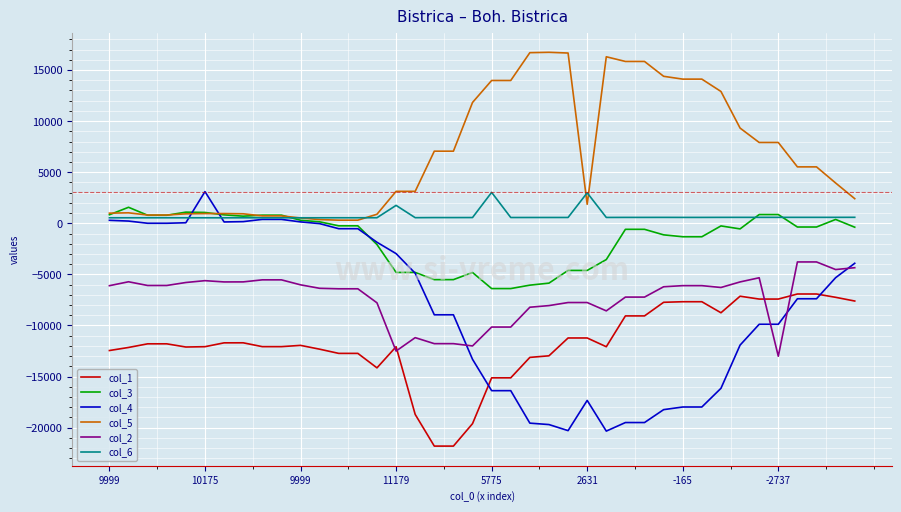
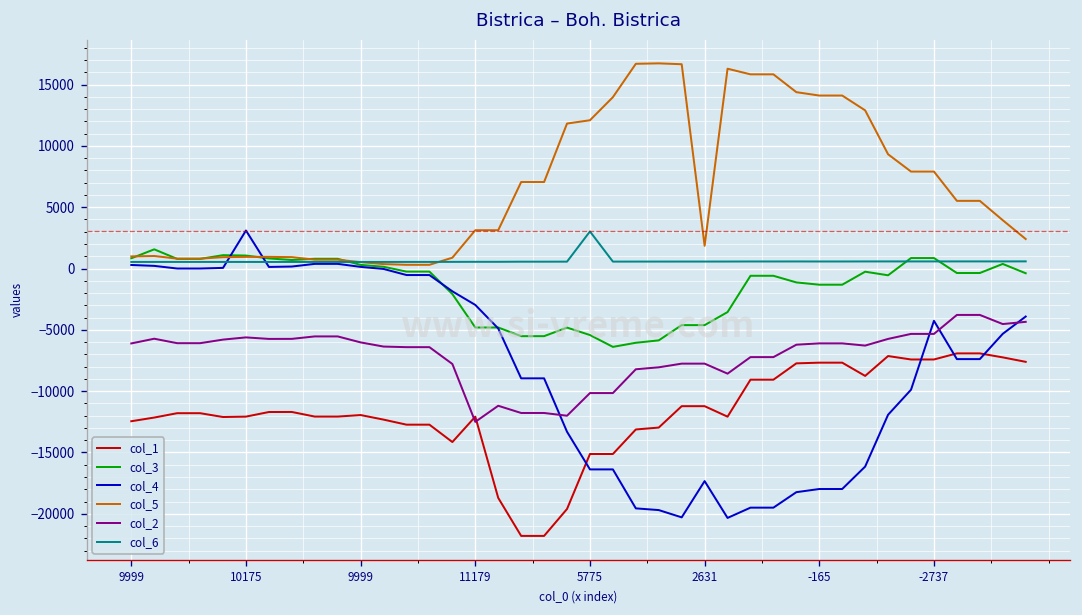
col_6, 11179: 1800 -> 500
col_3, 5775: -6400 -> -5400
col_5, 5775: 14000 -> 12100
col_6, 2631: 3000 -> 600
col_4, -2737: -9900 -> -4300
col_2, -2737: -13000 -> -5300
